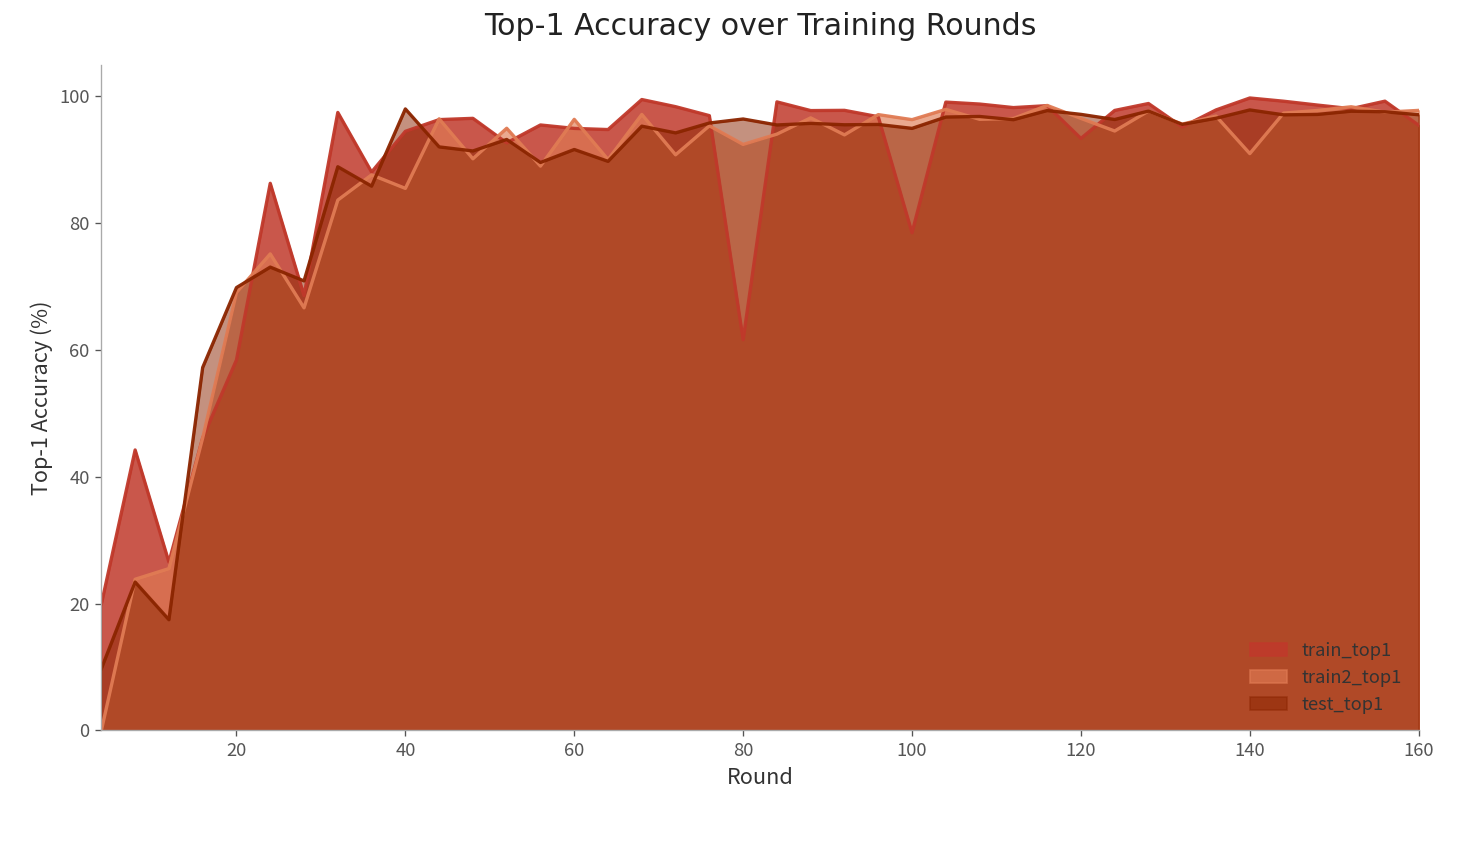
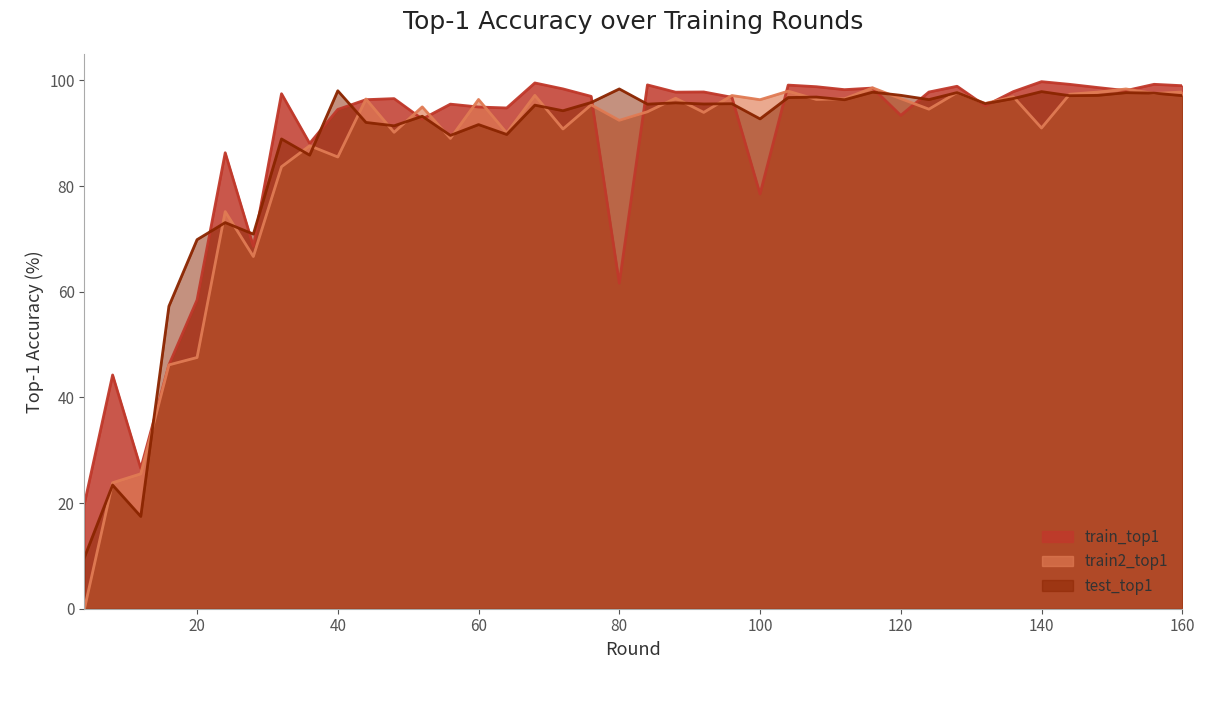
train2_top1, 20: 69 -> 48
test_top1, 80: 96 -> 98
test_top1, 100: 95 -> 93
train_top1, 160: 95 -> 99
